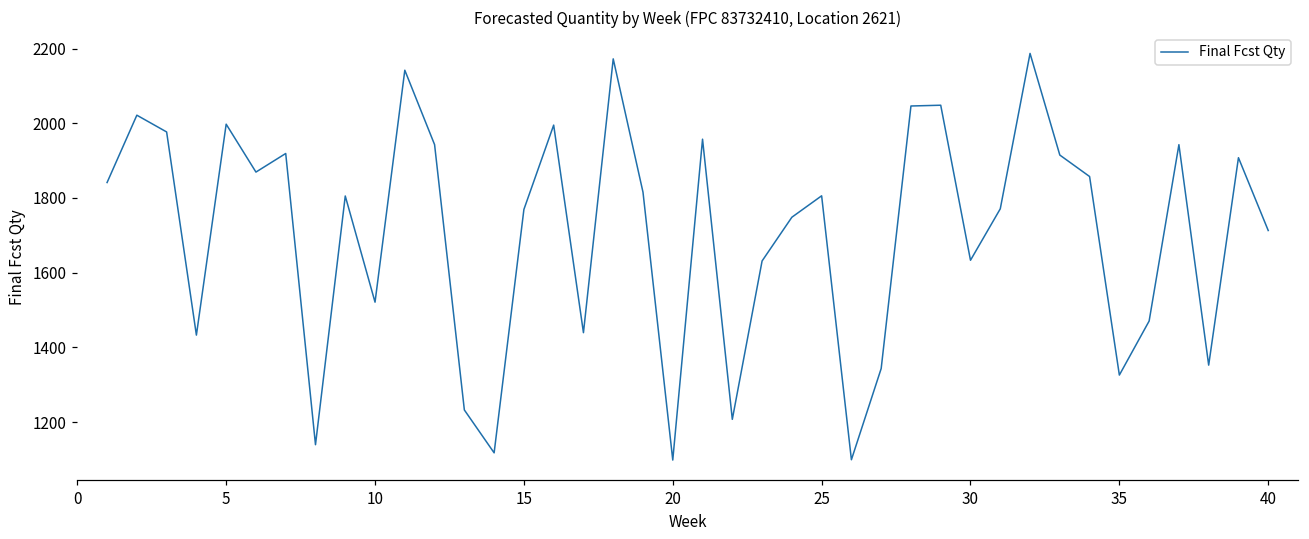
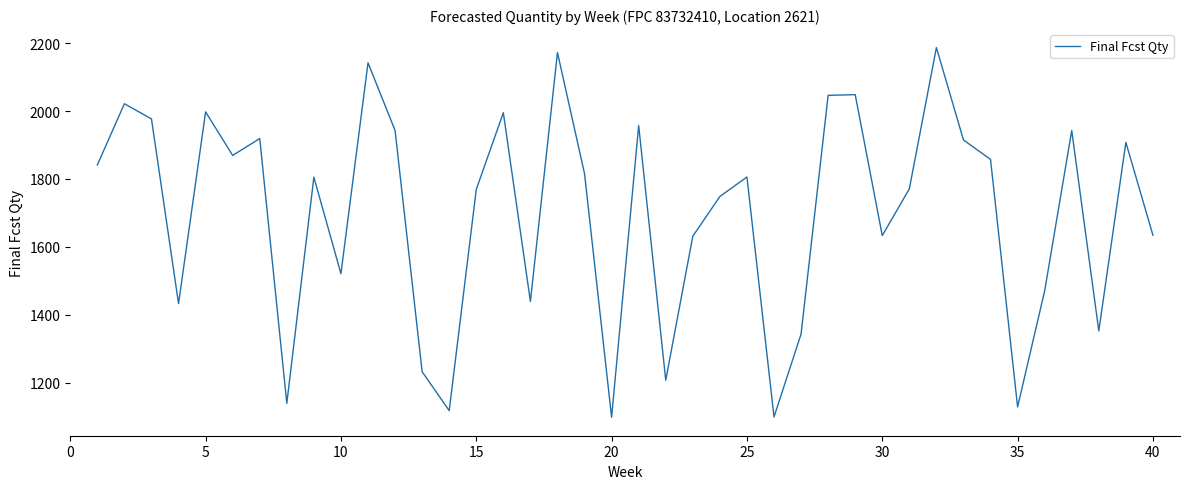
35: 1330 -> 1130
40: 1710 -> 1630
